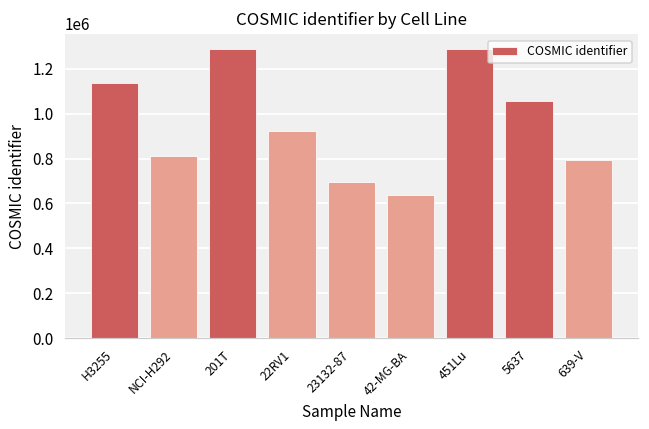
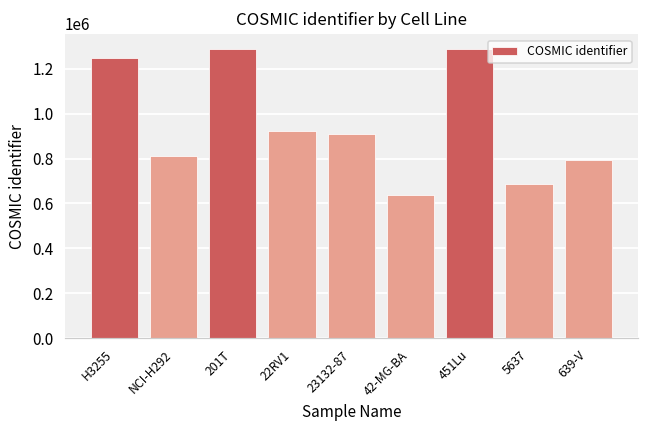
H3255: 1140000 -> 1250000
23132-87: 690000 -> 910000
5637: 1050000 -> 690000
